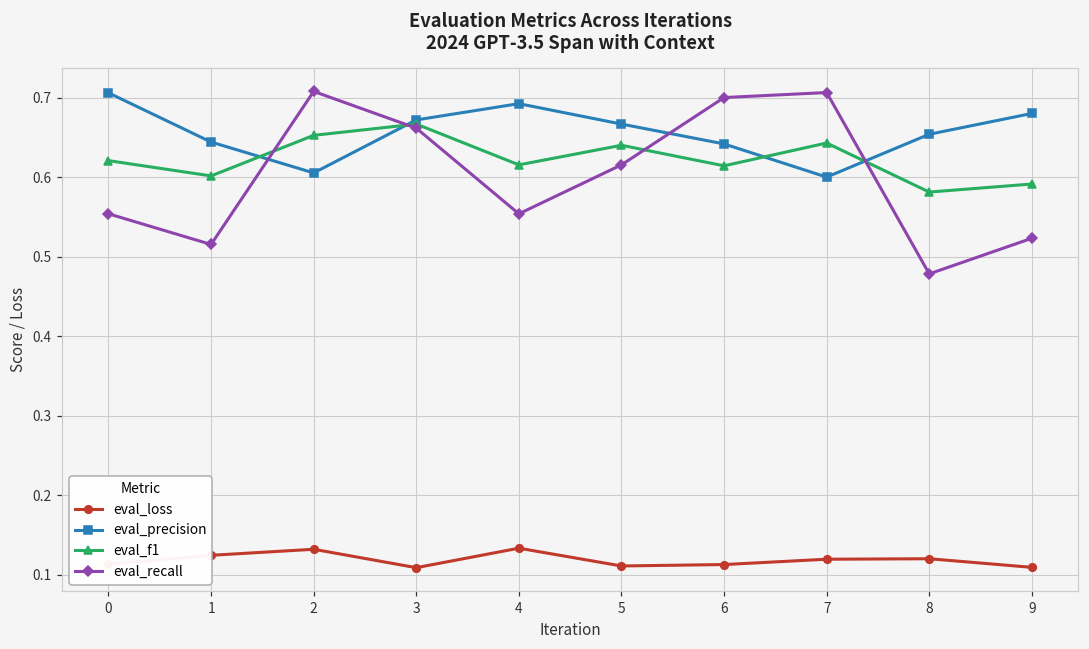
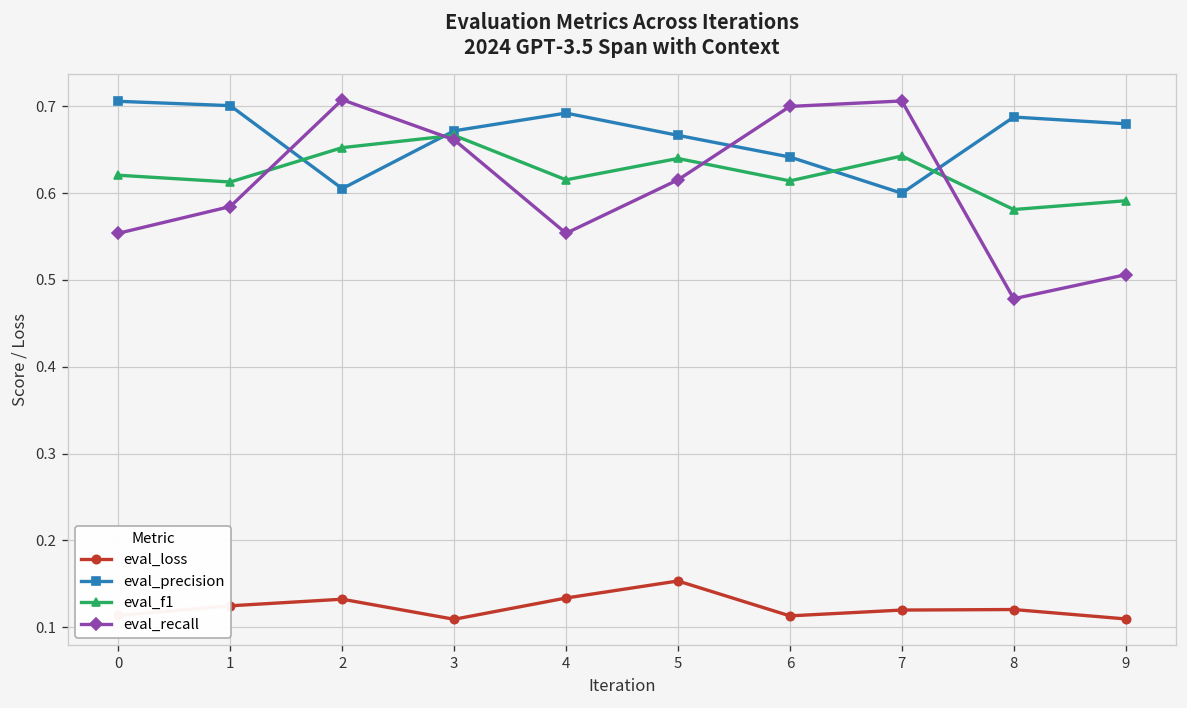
eval_precision, 1: 0.64 -> 0.70
eval_f1, 1: 0.60 -> 0.61
eval_recall, 1: 0.52 -> 0.58
eval_loss, 5: 0.11 -> 0.15
eval_precision, 8: 0.65 -> 0.69
eval_recall, 9: 0.52 -> 0.51
